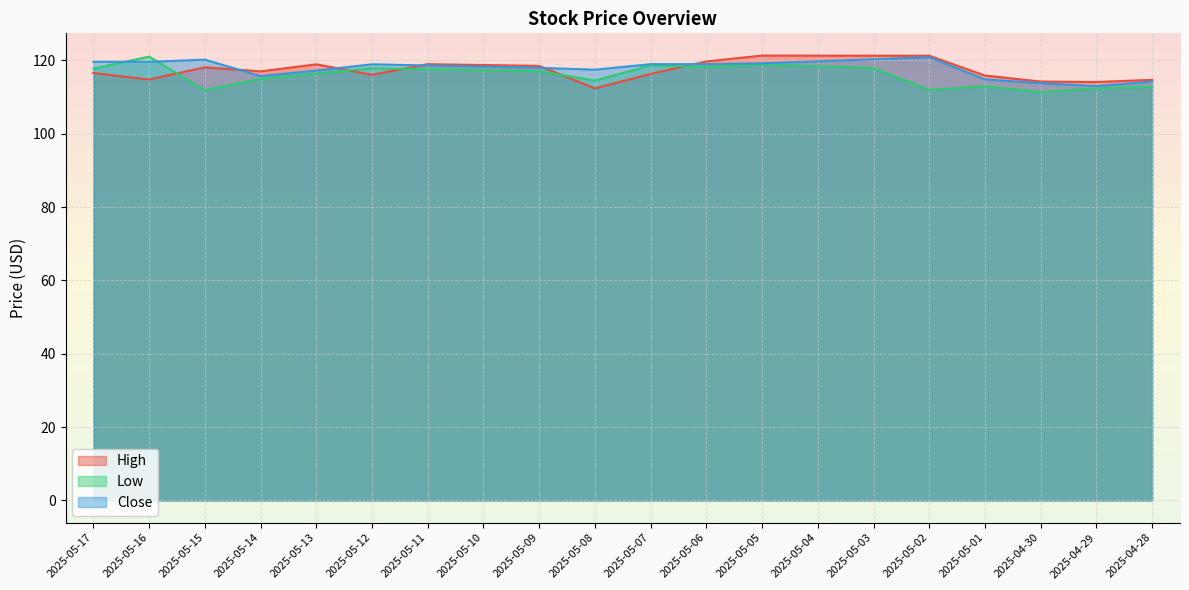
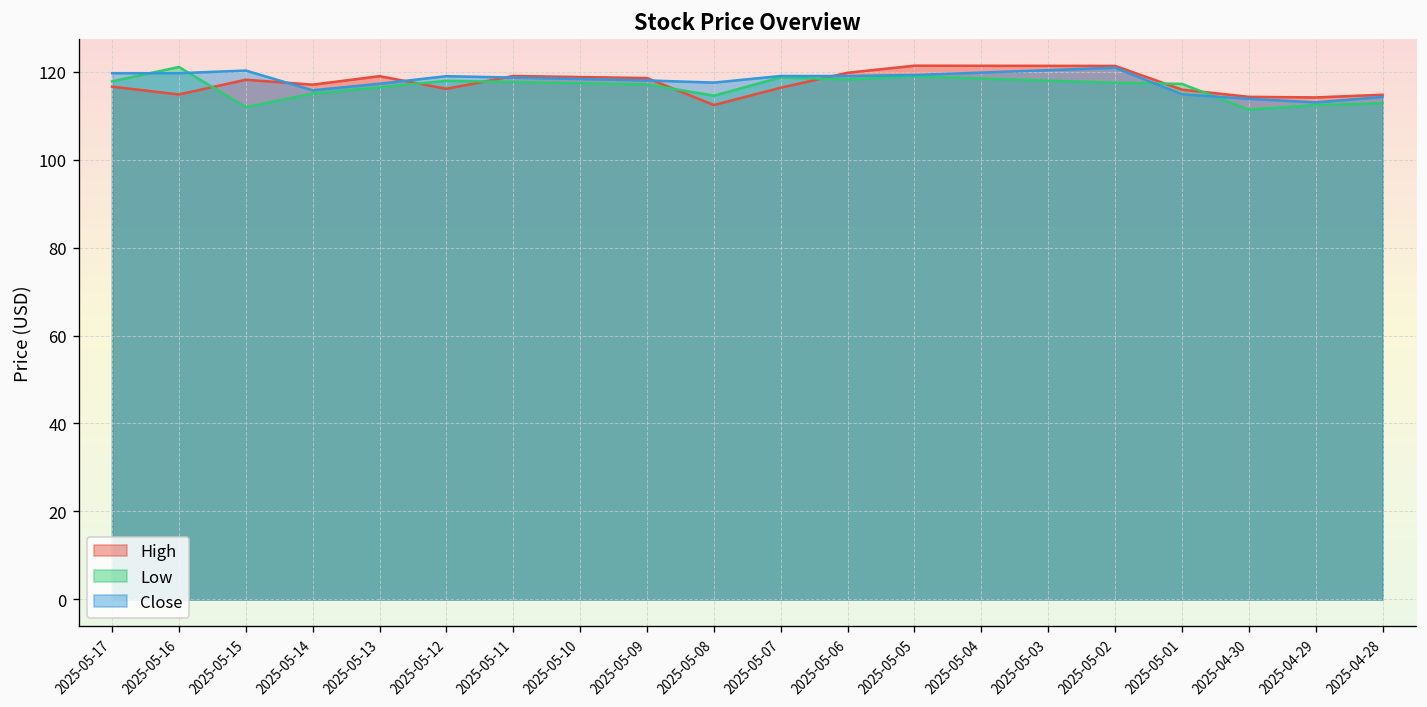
Low, 2025-05-02: 112 -> 117
Low, 2025-05-01: 113 -> 117
